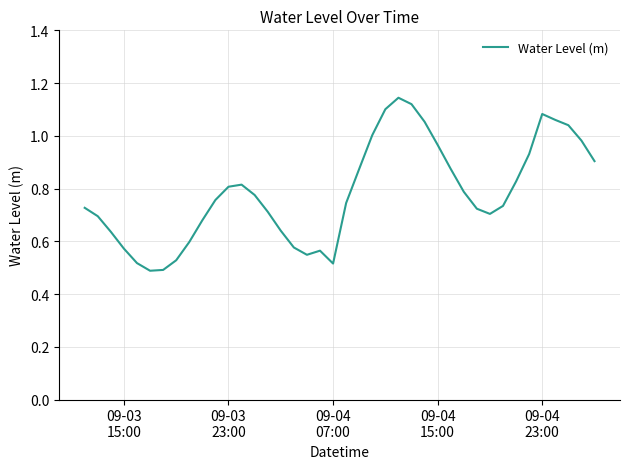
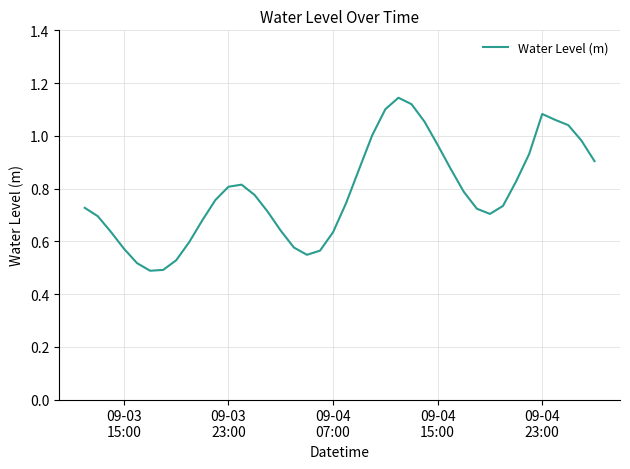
09-04 07:00: 0.52 -> 0.63
